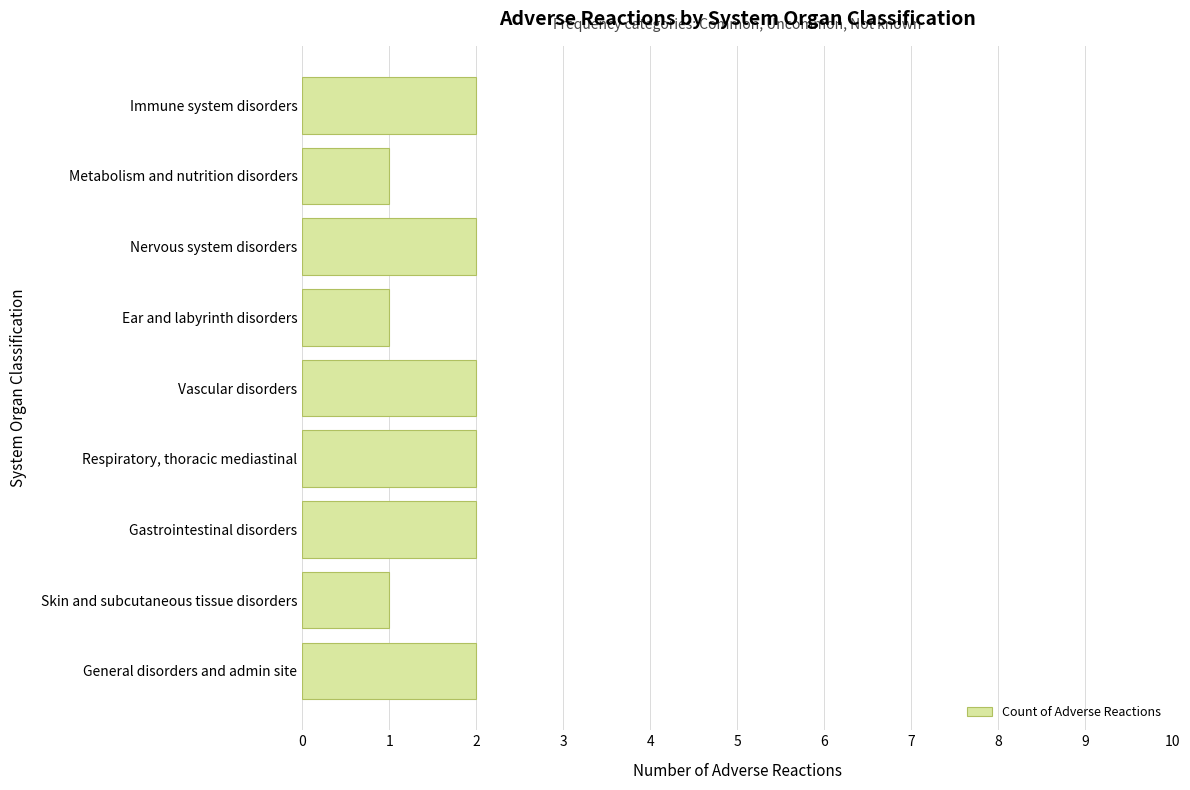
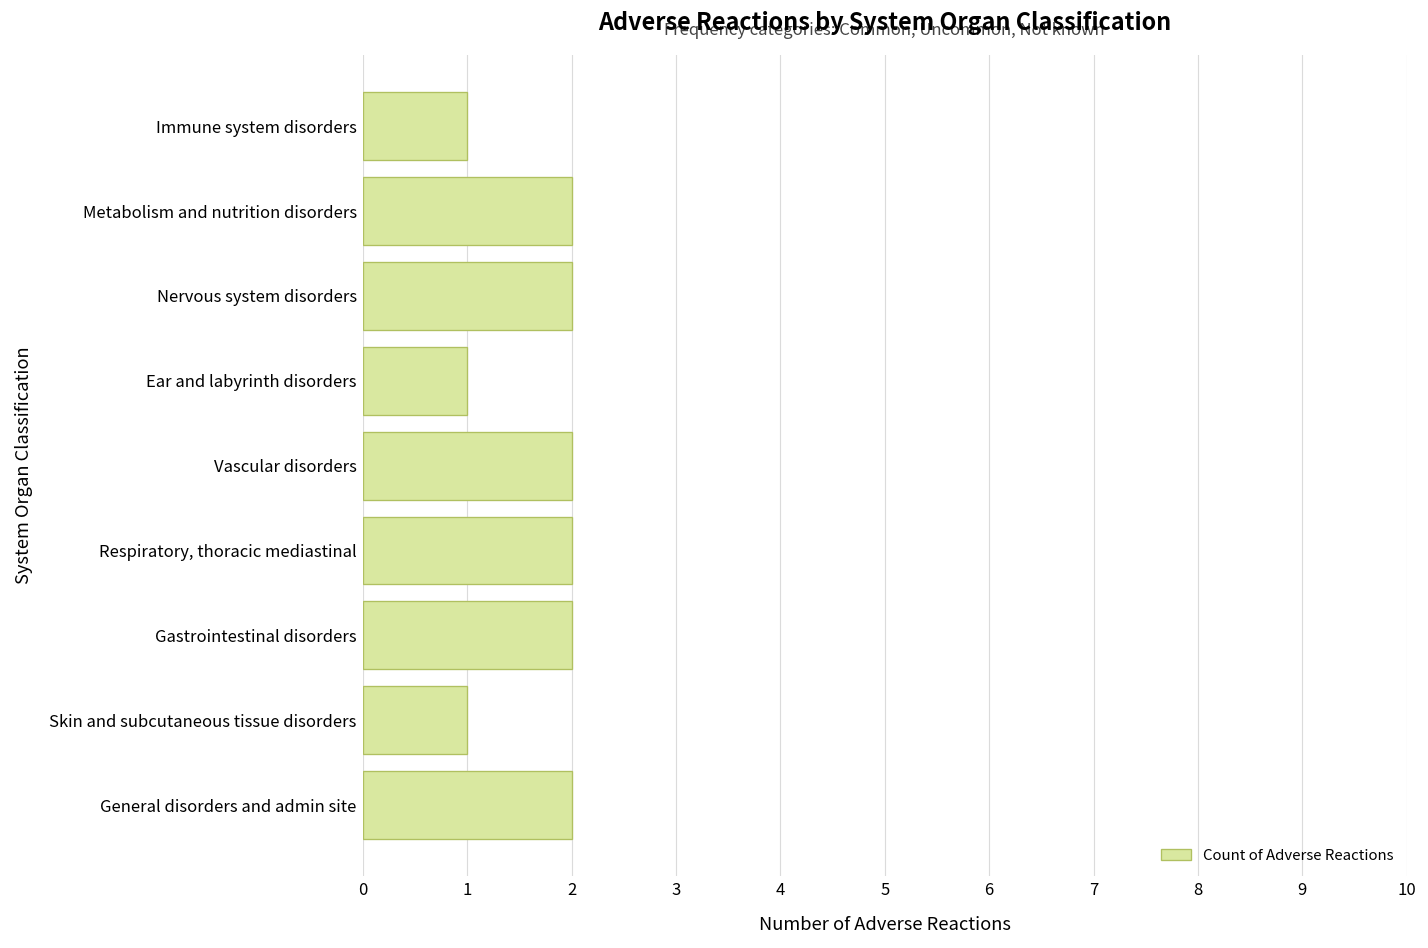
Immune system disorders: 2 -> 1
Metabolism and nutrition disorders: 1 -> 2
